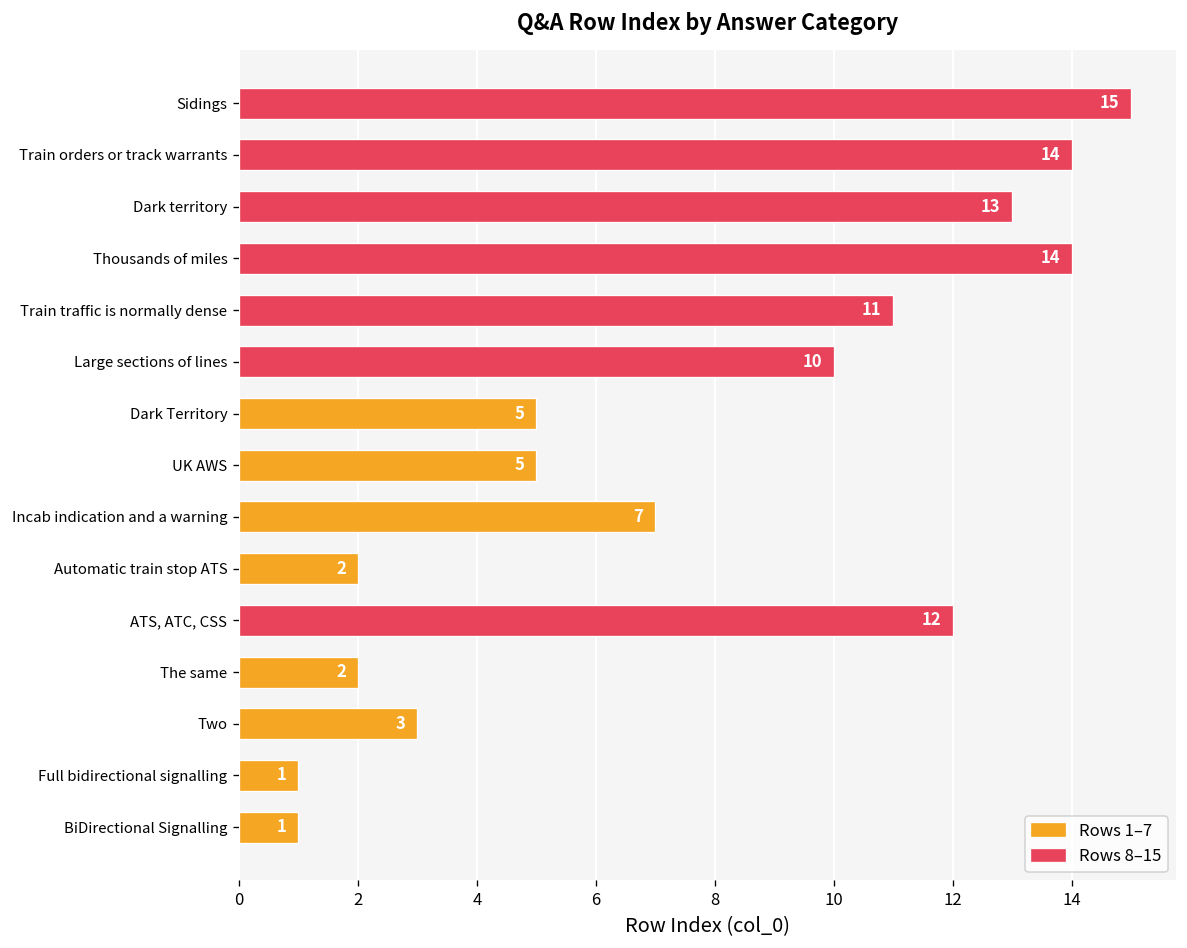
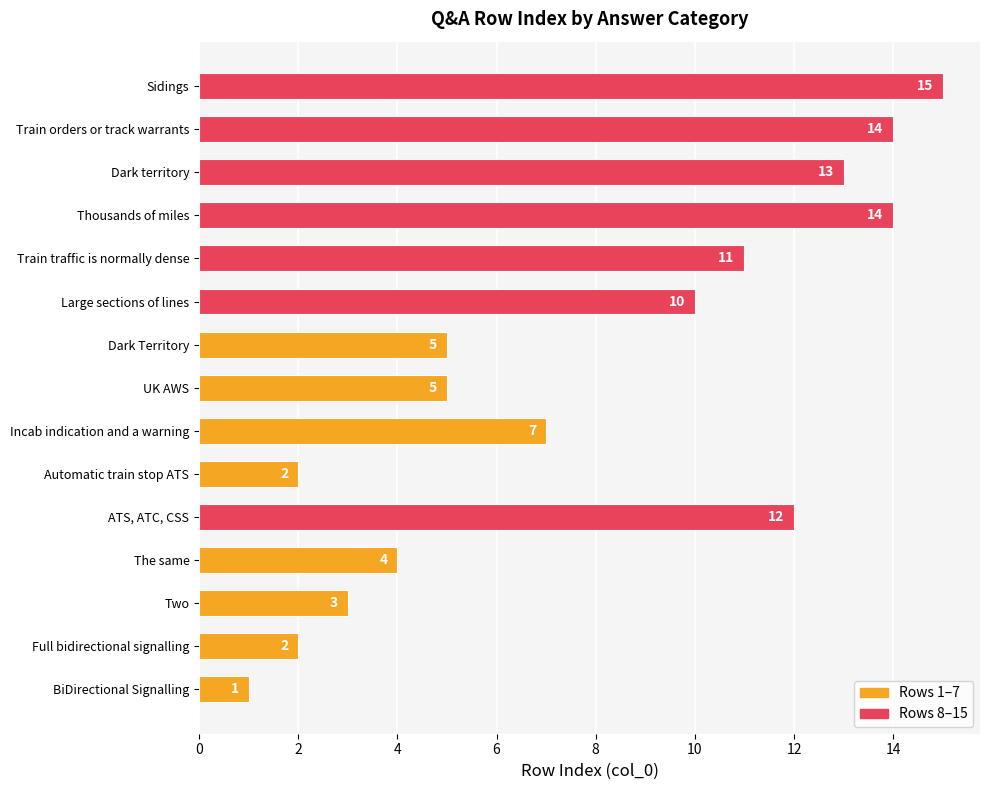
The same: 2 -> 4
Full bidirectional signalling: 1 -> 2
